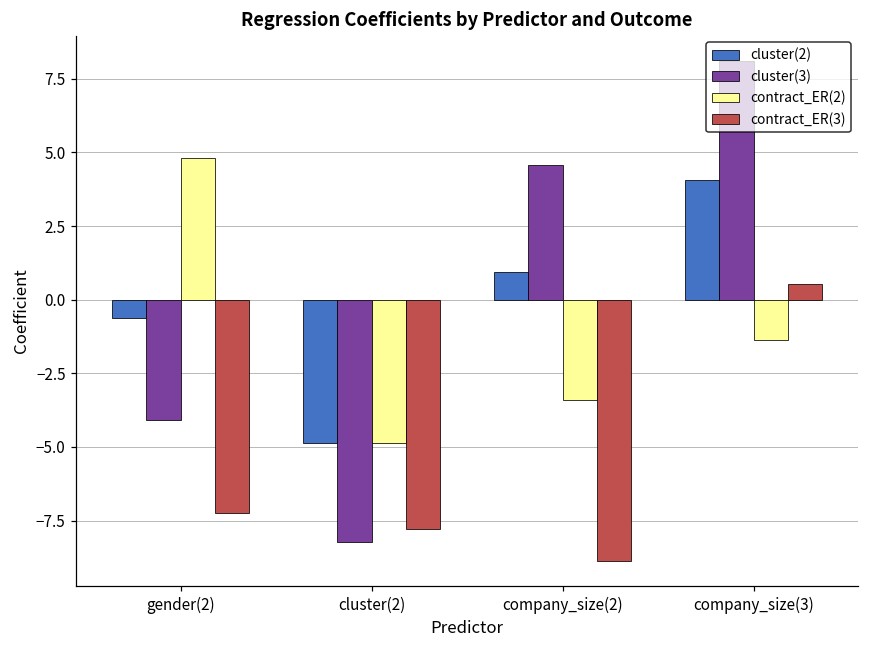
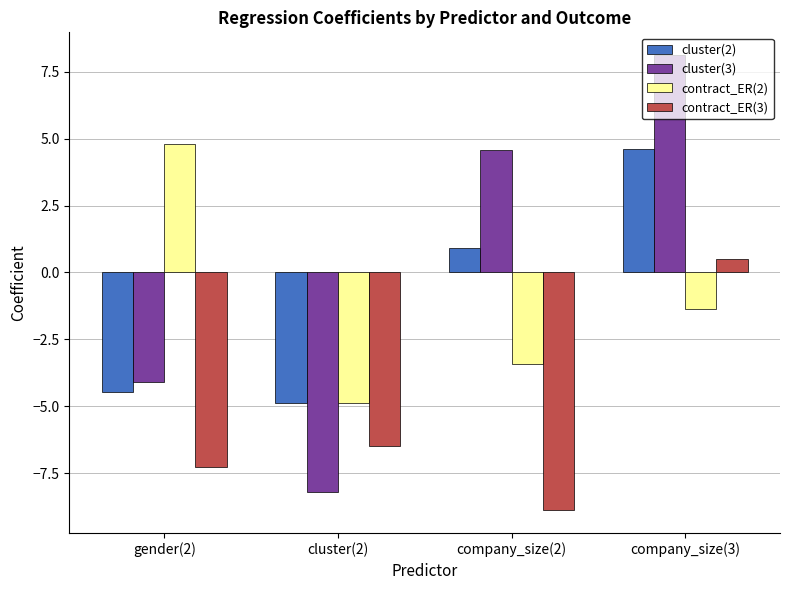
cluster(2), gender(2): -0.6 -> -4.5
contract_ER(3), cluster(2): -7.8 -> -6.5
cluster(2), company_size(3): 4.1 -> 4.6
